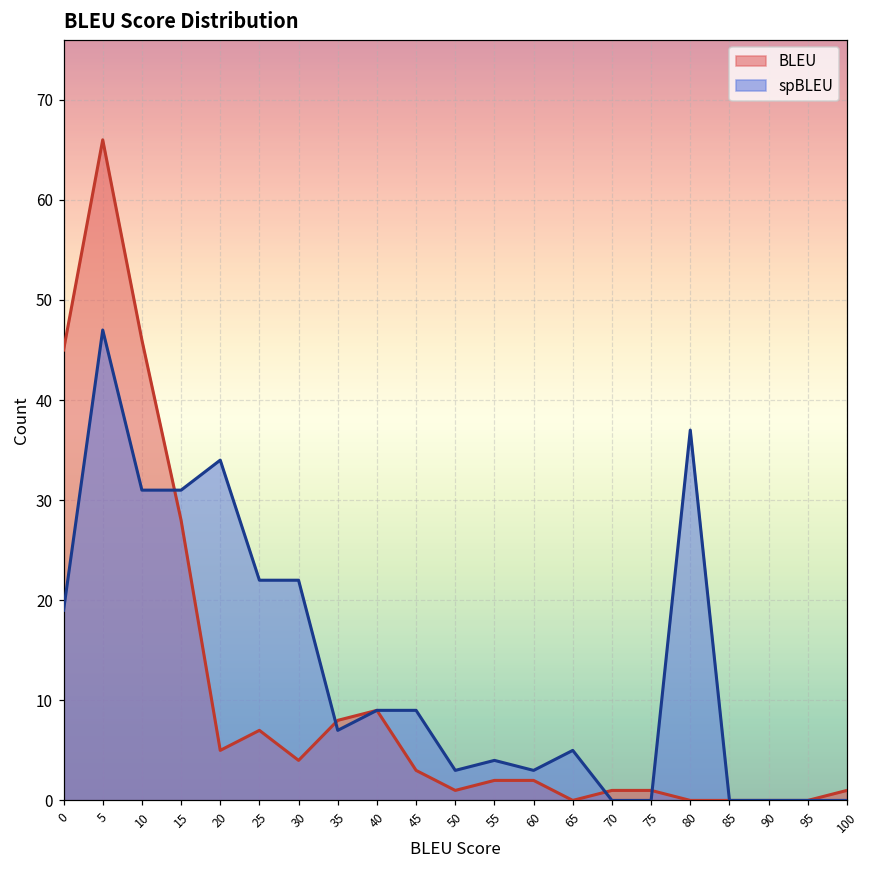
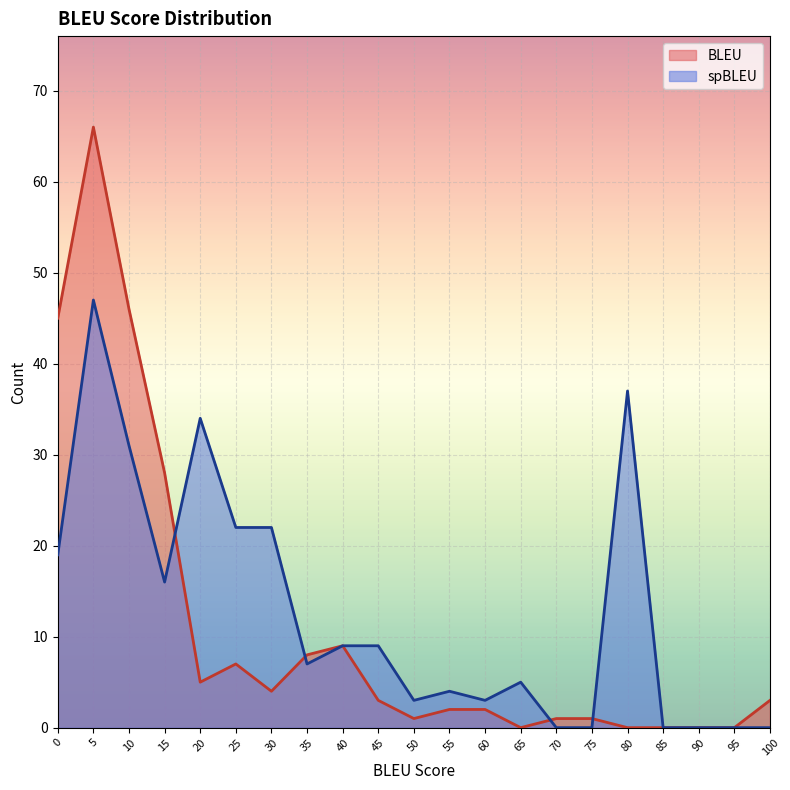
spBLEU, 15: 31 -> 16
BLEU, 100: 1 -> 3
